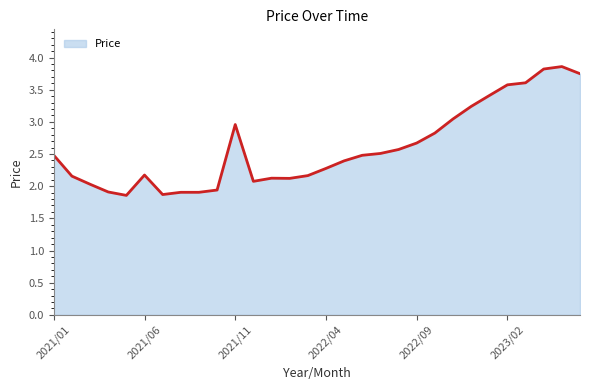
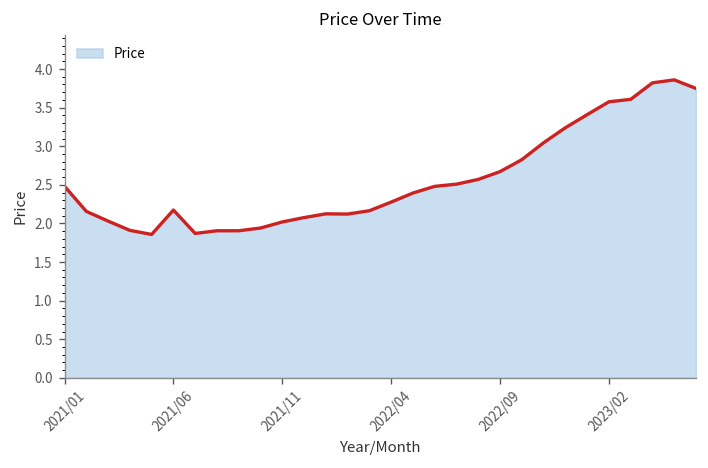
2021/11: 3.0 -> 2.0
